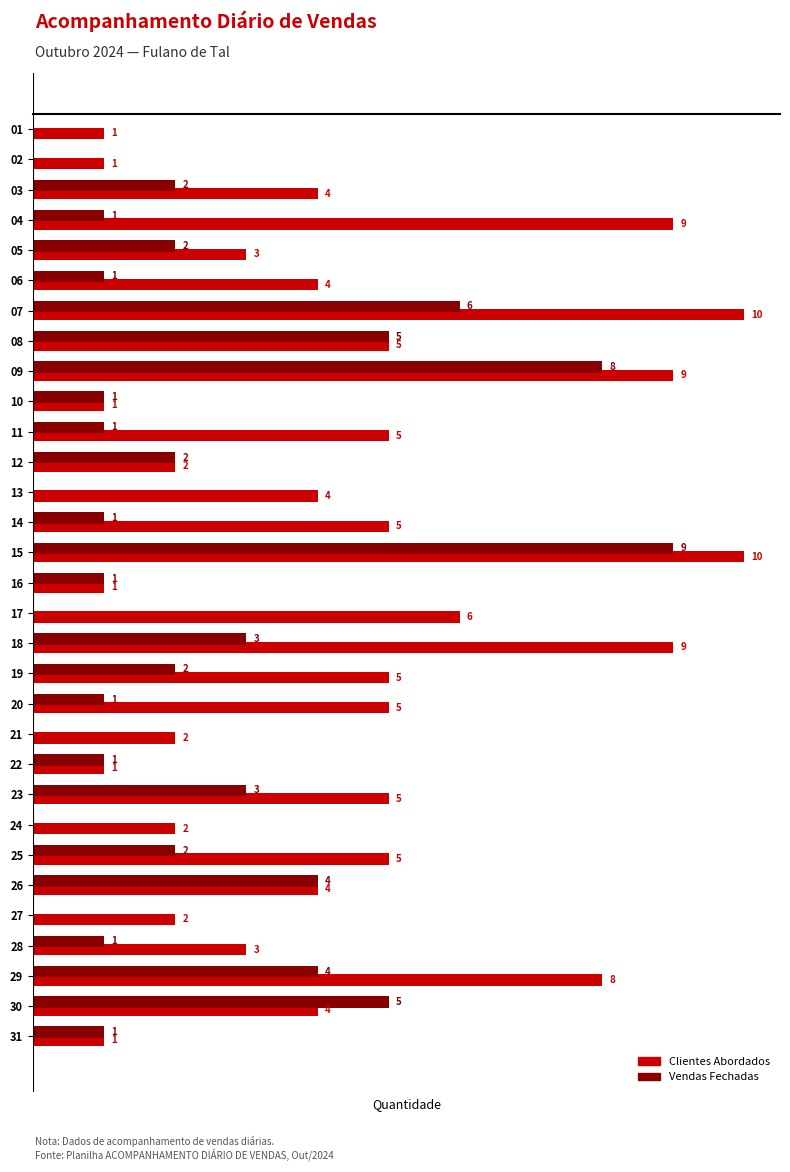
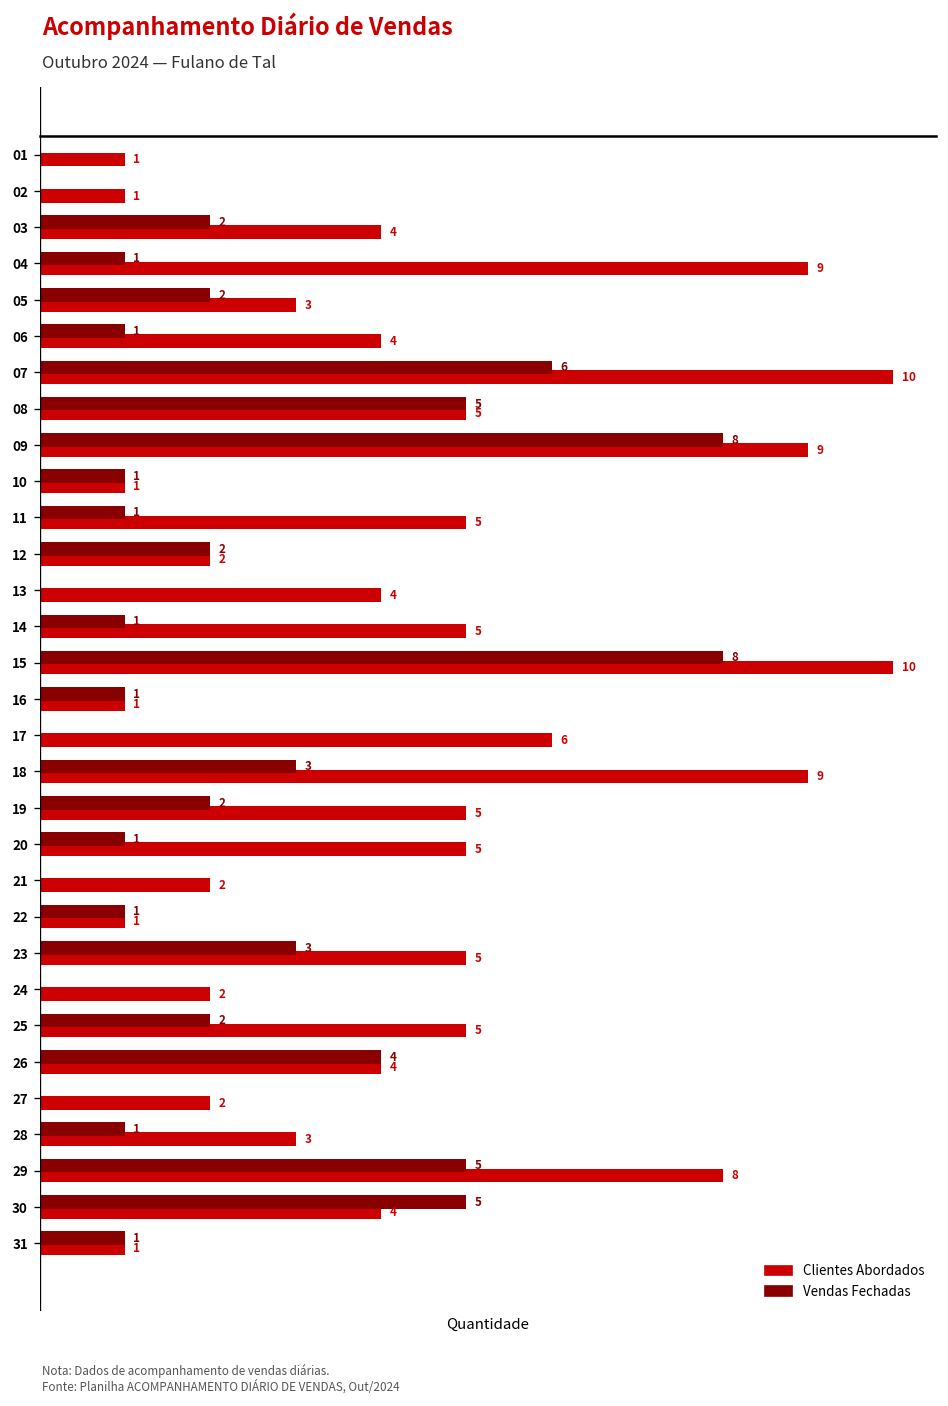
Vendas Fechadas, 15: 9 -> 8
Vendas Fechadas, 29: 4 -> 5
